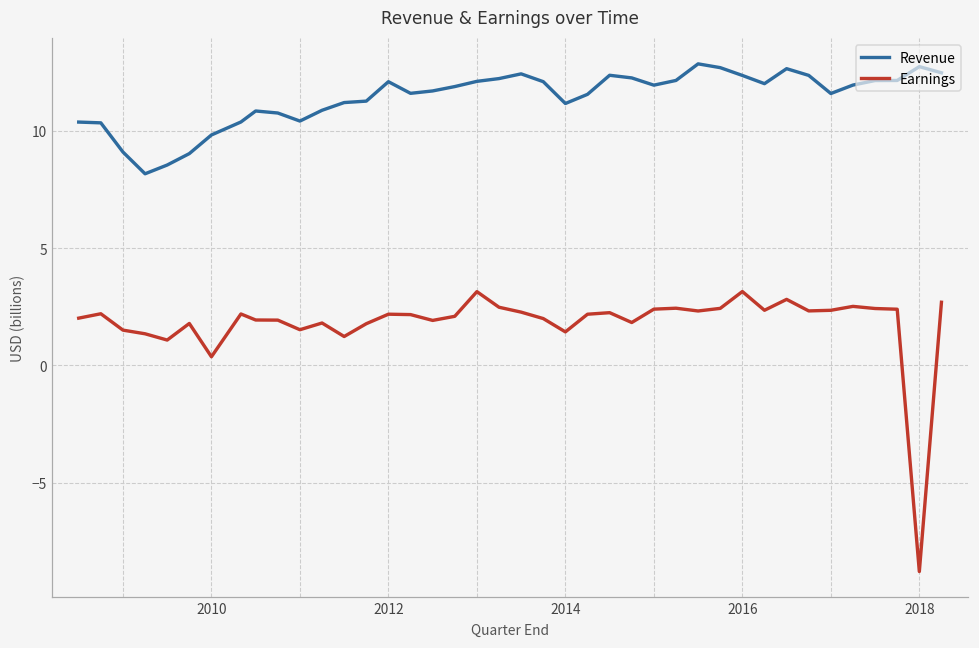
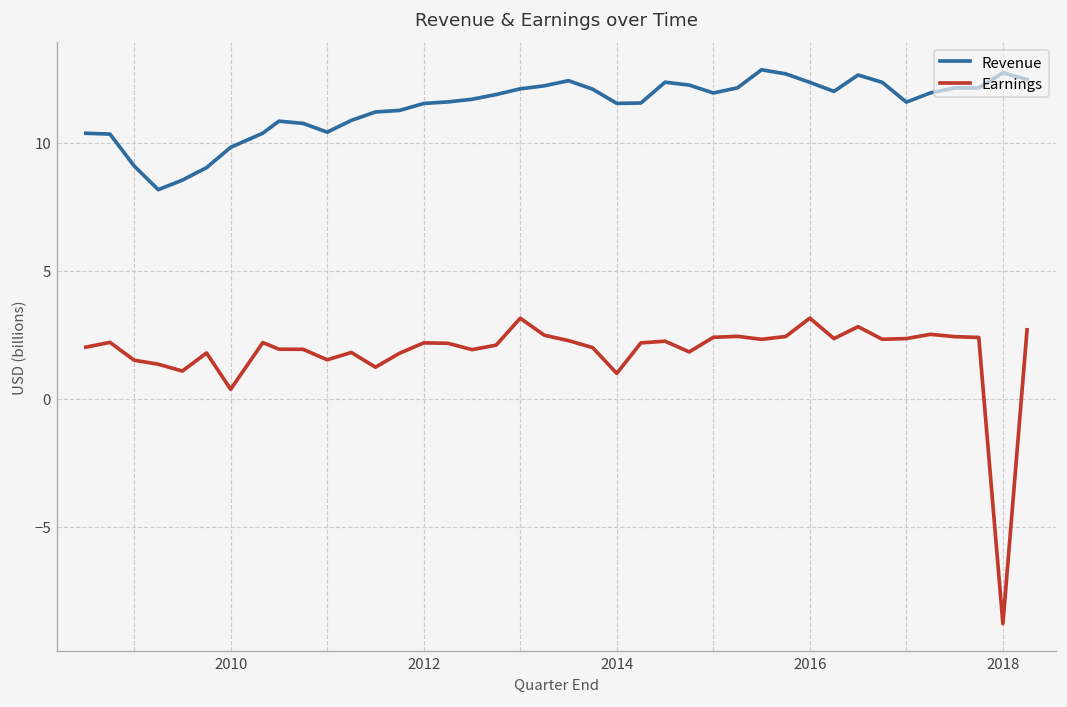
Revenue, 2012: 12.1 -> 11.5
Revenue, 2014: 11.2 -> 11.5
Earnings, 2014: 1.4 -> 1.0
